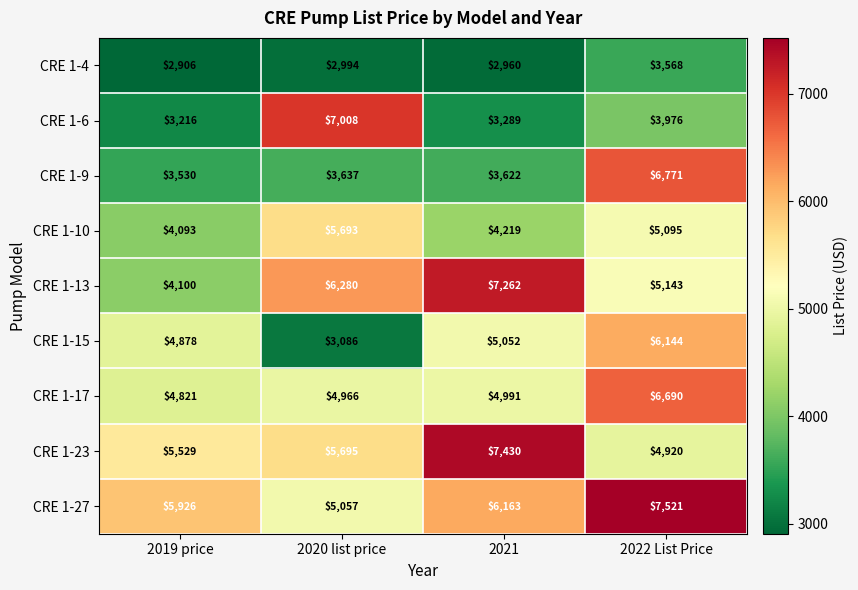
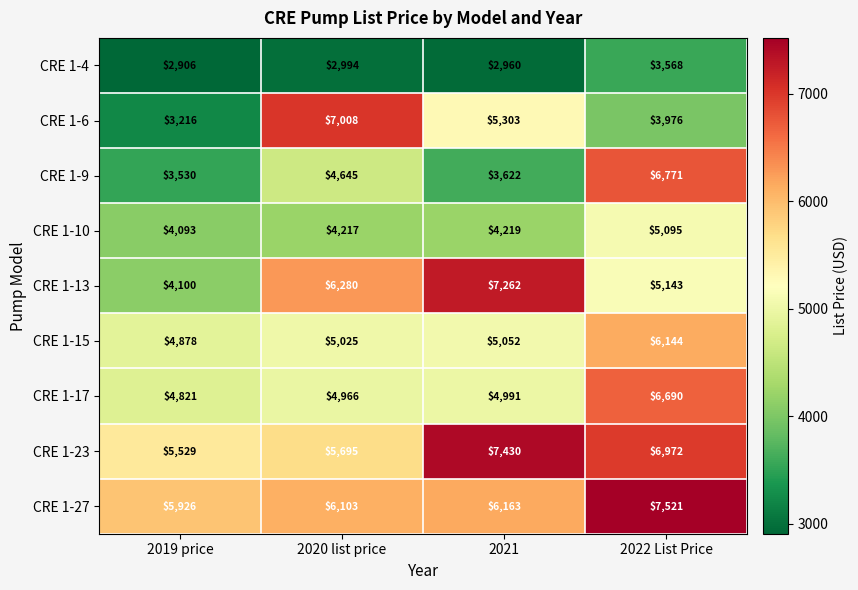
CRE 1-6, 2021: $3,289 -> $5,303
CRE 1-9, 2020 list price: $3,637 -> $4,645
CRE 1-10, 2020 list price: $5,693 -> $4,217
CRE 1-15, 2020 list price: $3,086 -> $5,025
CRE 1-23, 2022 List Price: $4,920 -> $6,972
CRE 1-27, 2020 list price: $5,057 -> $6,103
